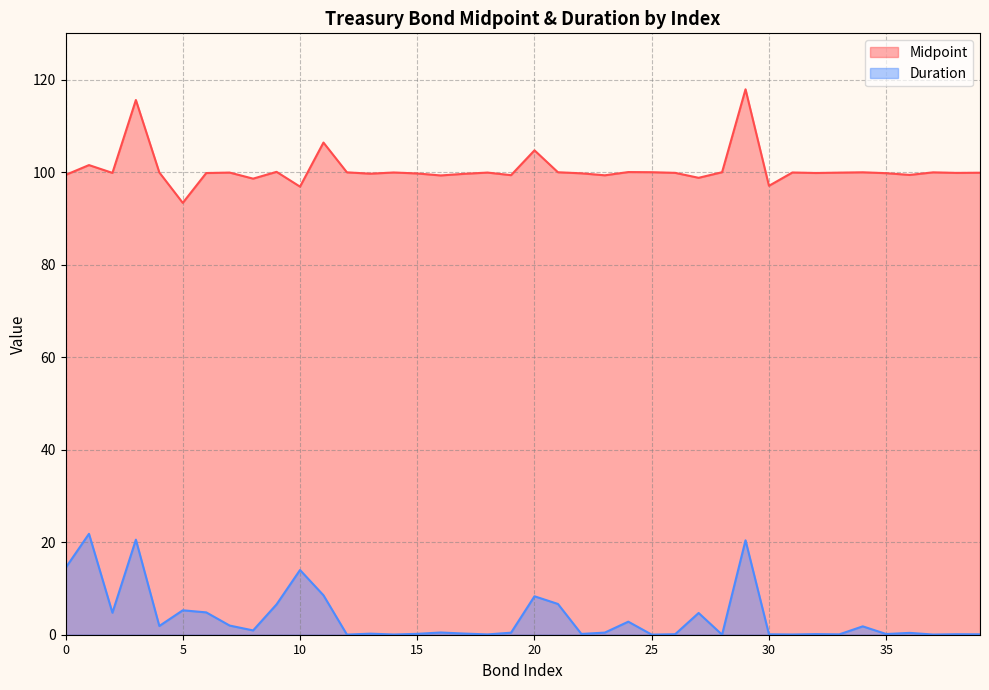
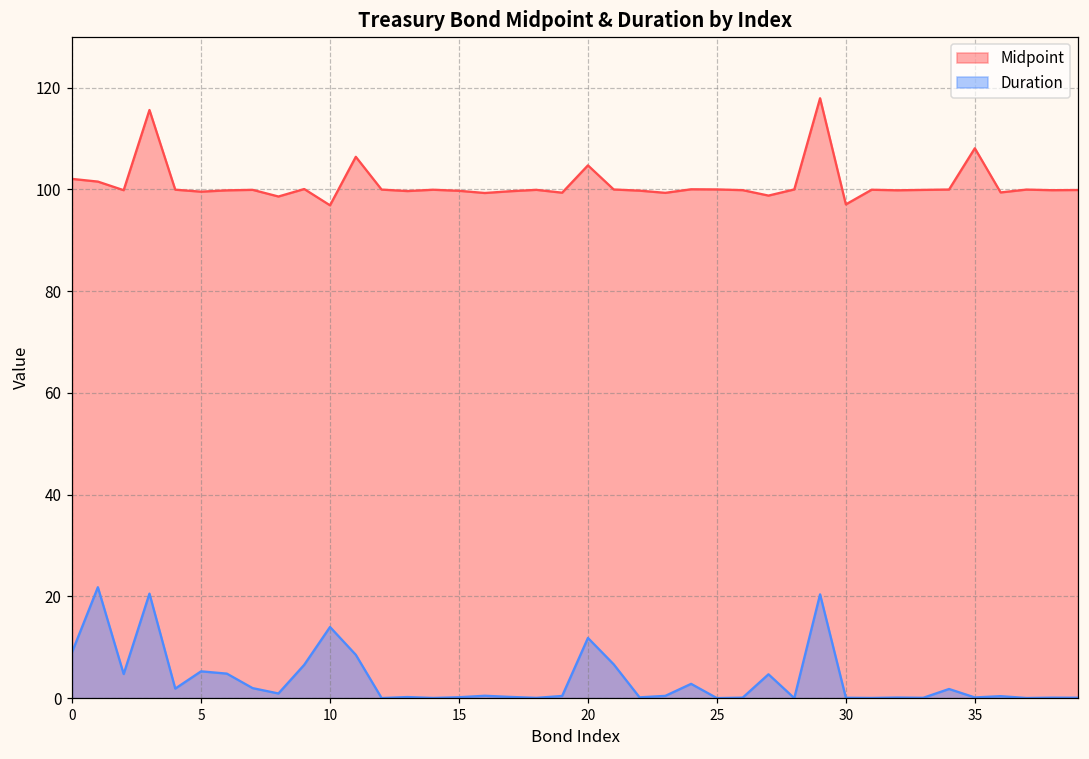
Midpoint, 0: 99 -> 102
Duration, 0: 14 -> 9
Midpoint, 5: 93 -> 100
Duration, 20: 8 -> 12
Midpoint, 35: 100 -> 108
